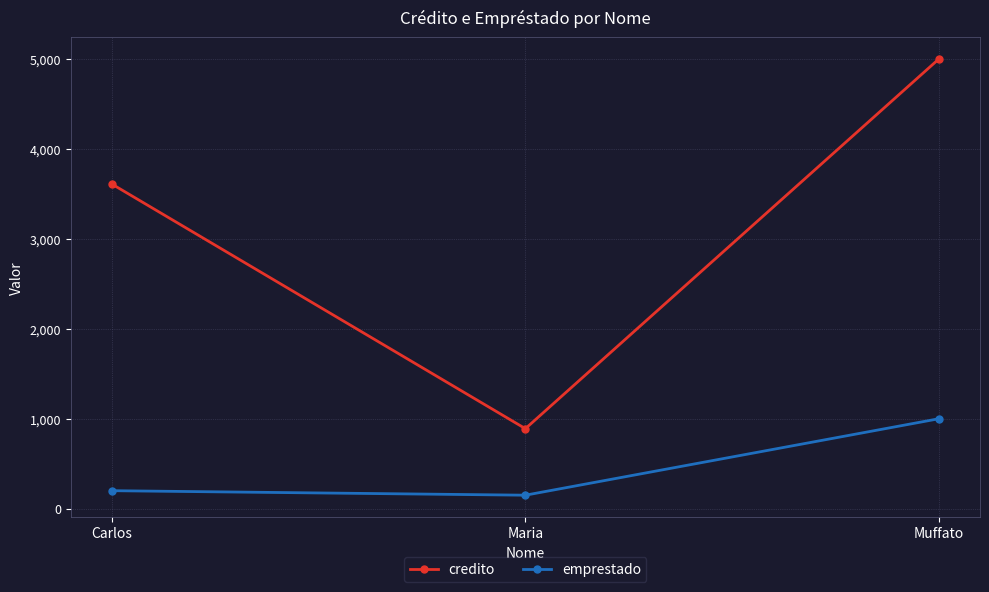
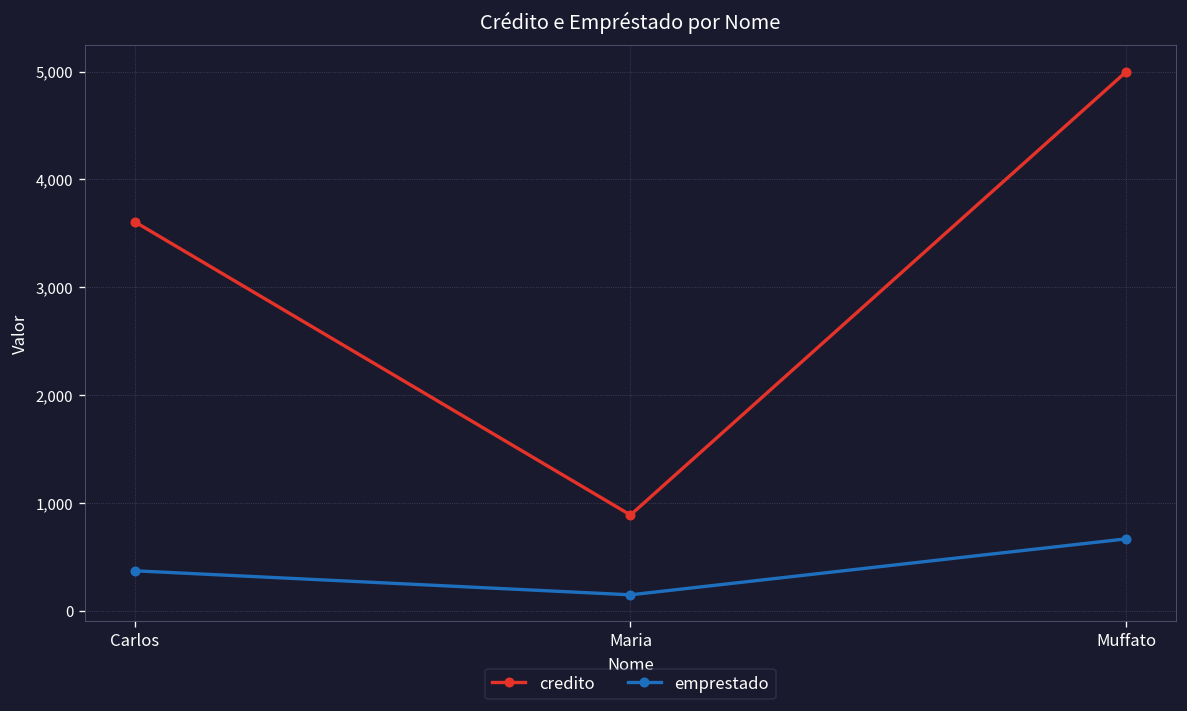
emprestado, Carlos: 200 -> 400
emprestado, Muffato: 1,000 -> 700
